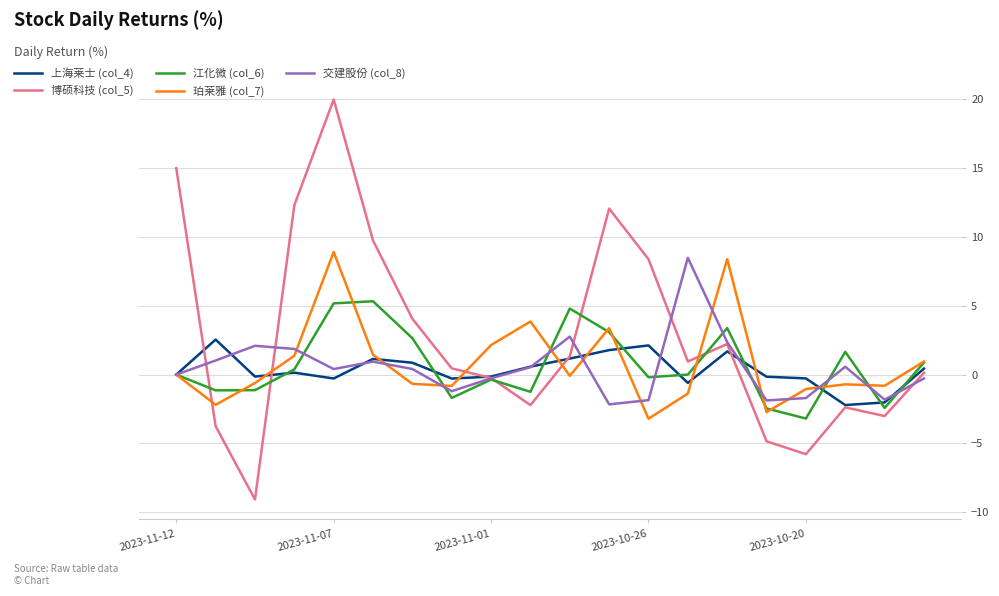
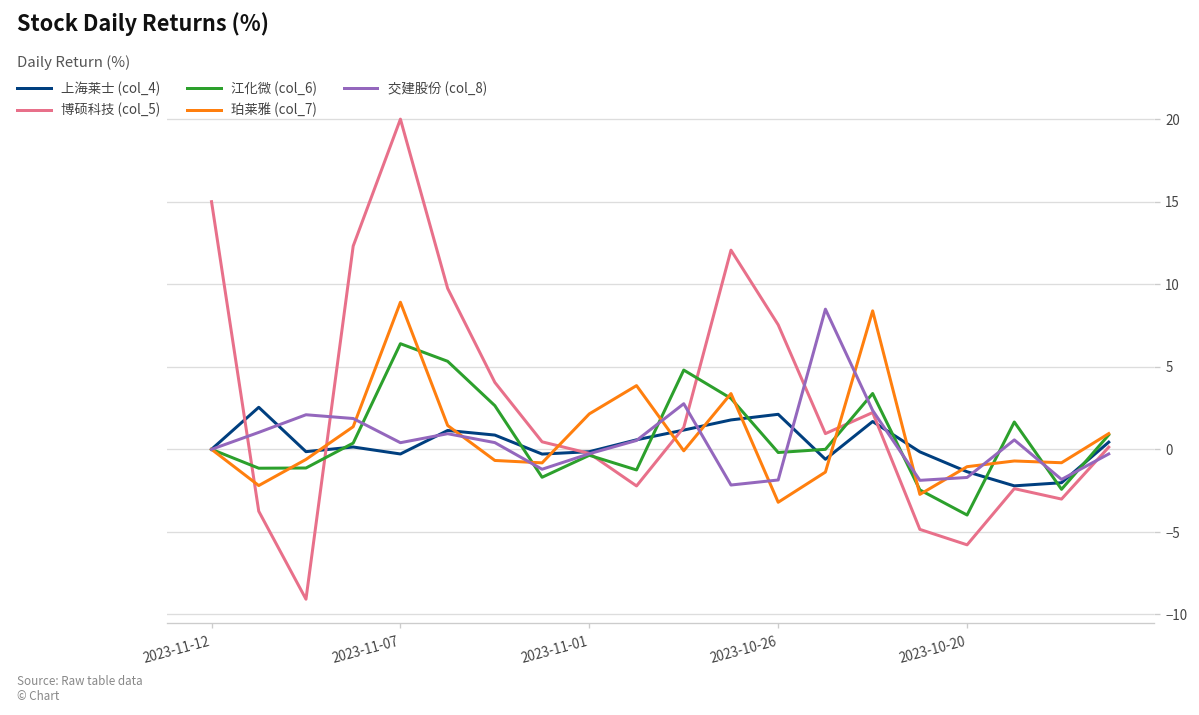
江化微 (col_6), 2023-11-07: 5.2 -> 6.4
博硕科技 (col_5), 2023-10-26: 8.4 -> 7.5
上海莱士 (col_4), 2023-10-20: -0.3 -> -1.4
江化微 (col_6), 2023-10-20: -3.2 -> -4.0
